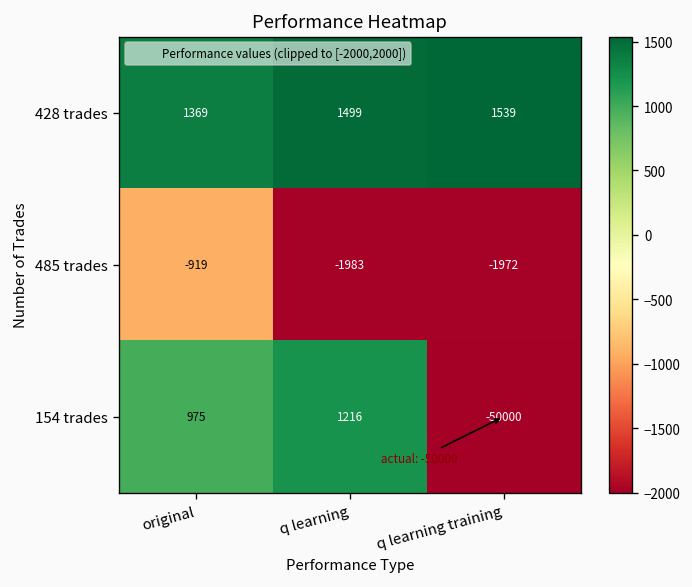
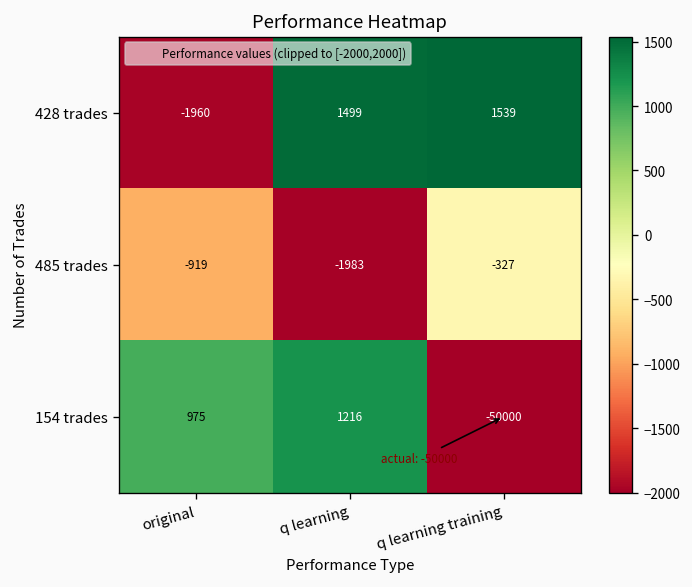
428 trades, original: 1369 -> -1960
485 trades, q learning training: -1972 -> -327
